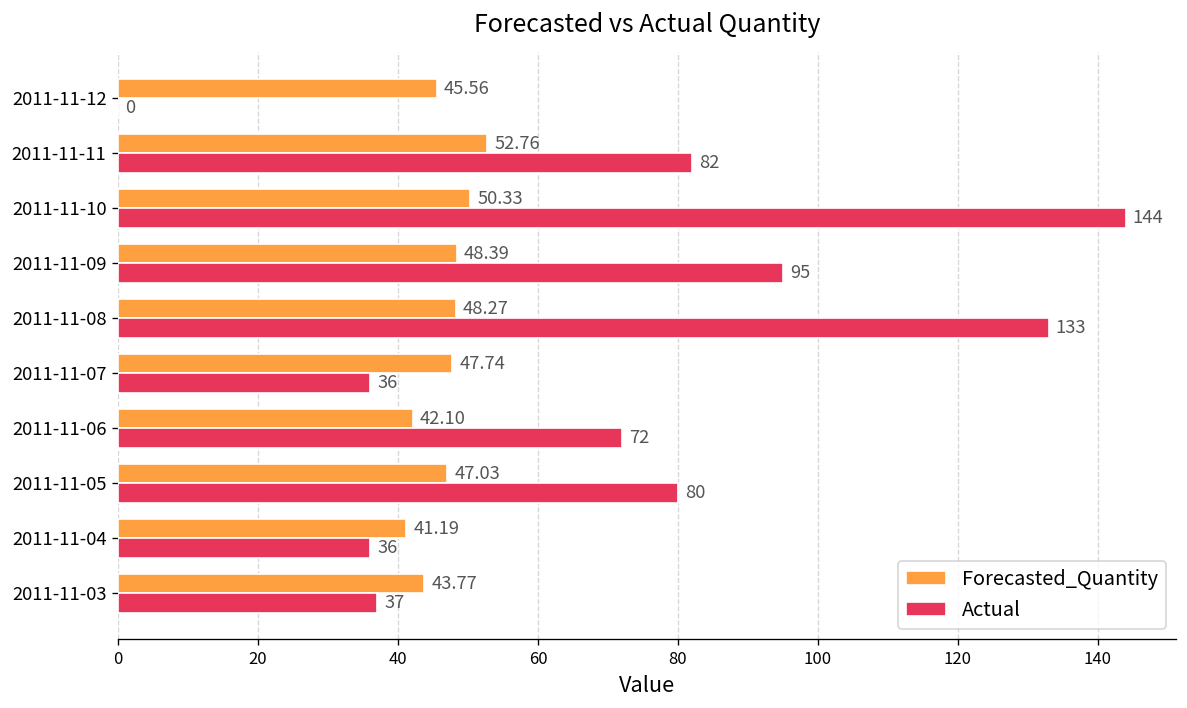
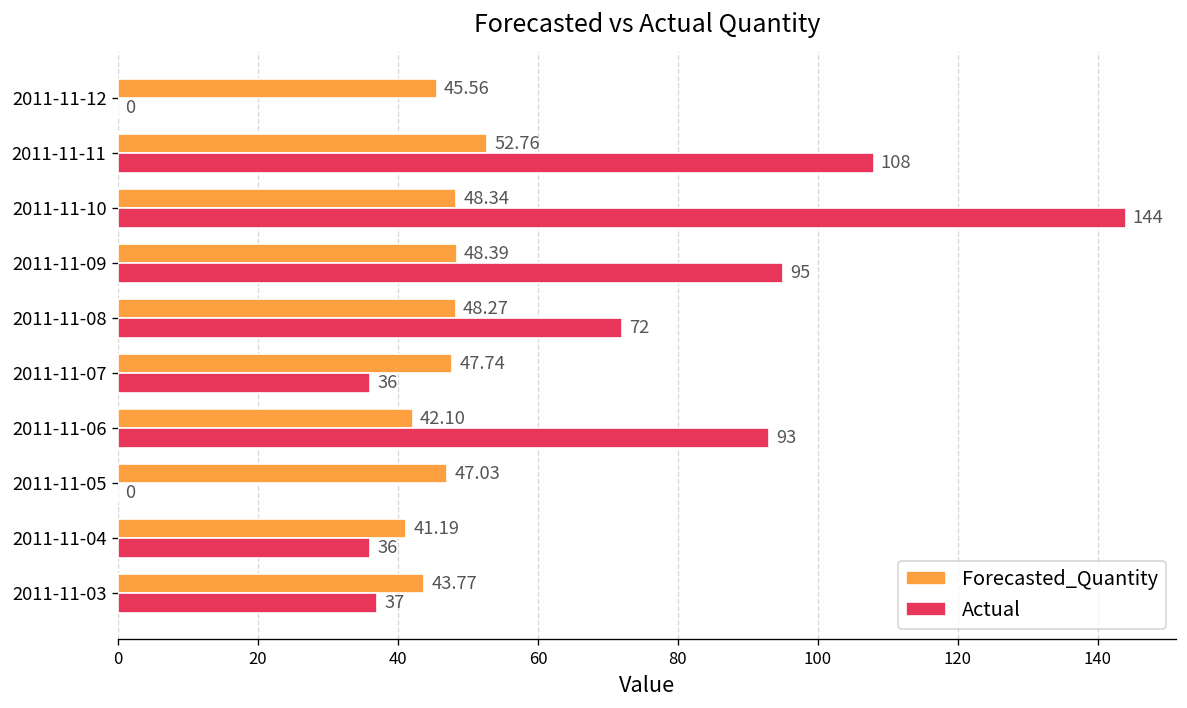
Actual, 2011-11-11: 82 -> 108
Forecasted_Quantity, 2011-11-10: 50.33 -> 48.34
Actual, 2011-11-08: 133 -> 72
Actual, 2011-11-06: 72 -> 93
Actual, 2011-11-05: 80 -> 0
